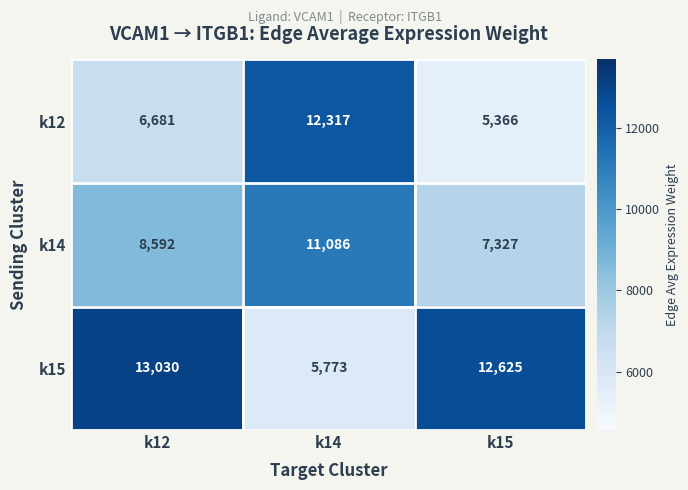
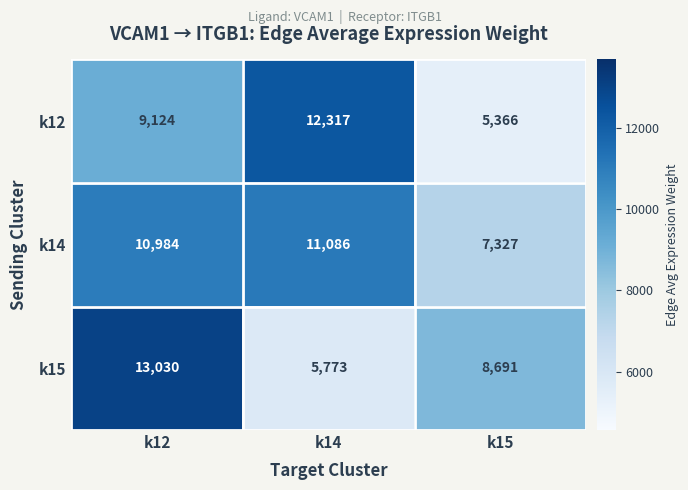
k12, k12: 6,681 -> 9,124
k14, k12: 8,592 -> 10,984
k15, k15: 12,625 -> 8,691
